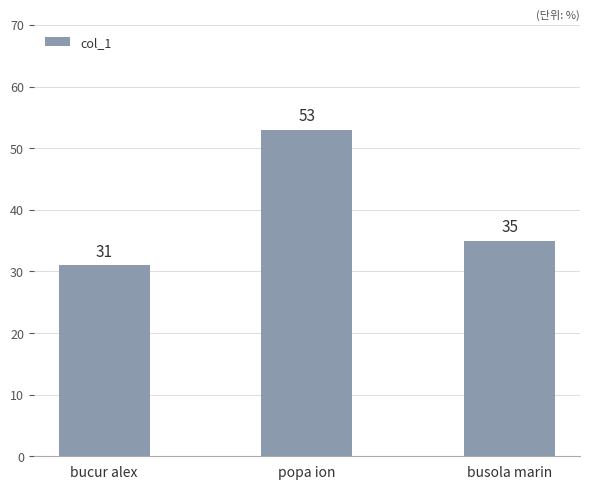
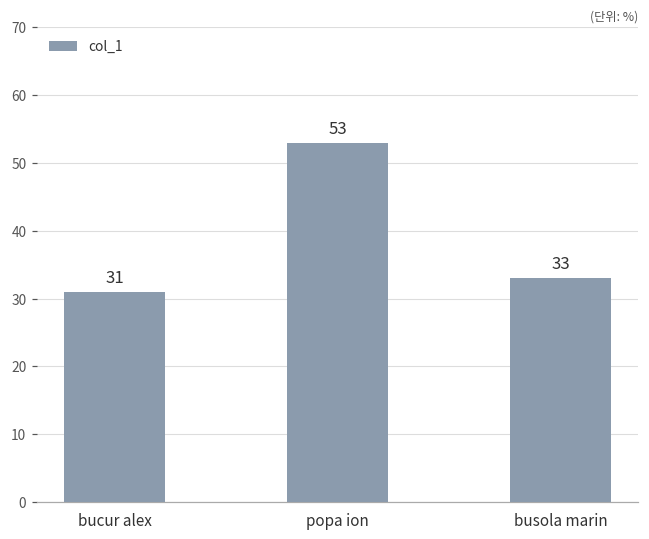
busola marin: 35 -> 33
